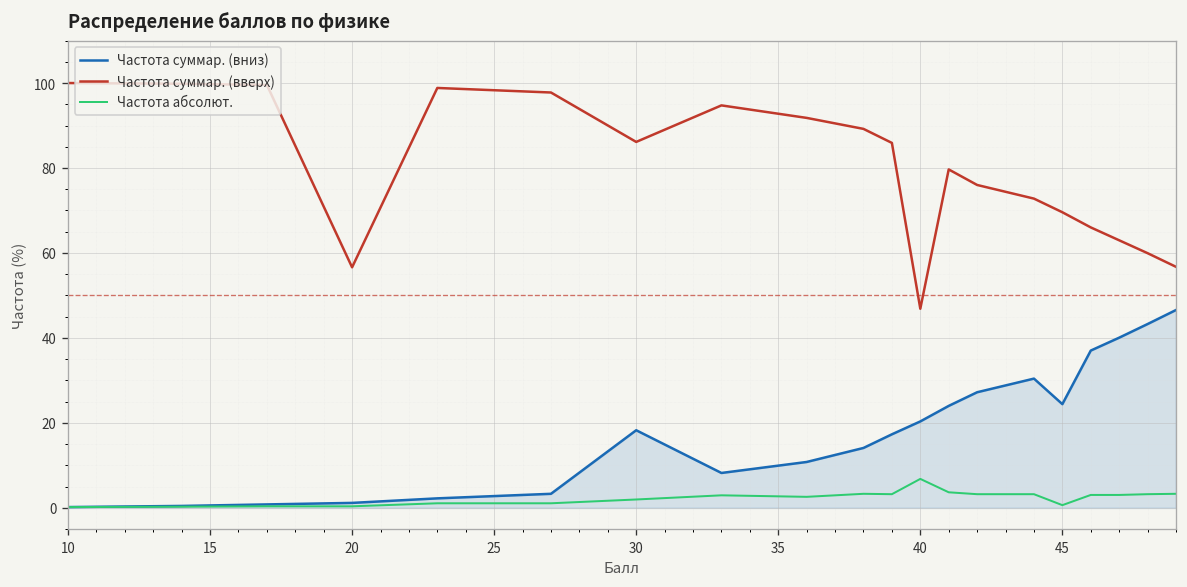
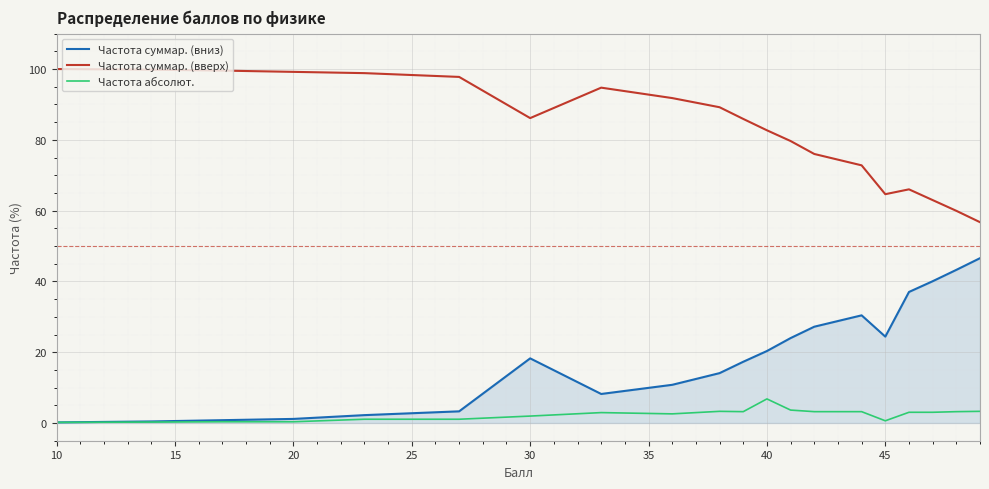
Частота суммар. (вверх), 20: 57 -> 99
Частота суммар. (вверх), 40: 47 -> 83
Частота суммар. (вверх), 45: 70 -> 65
